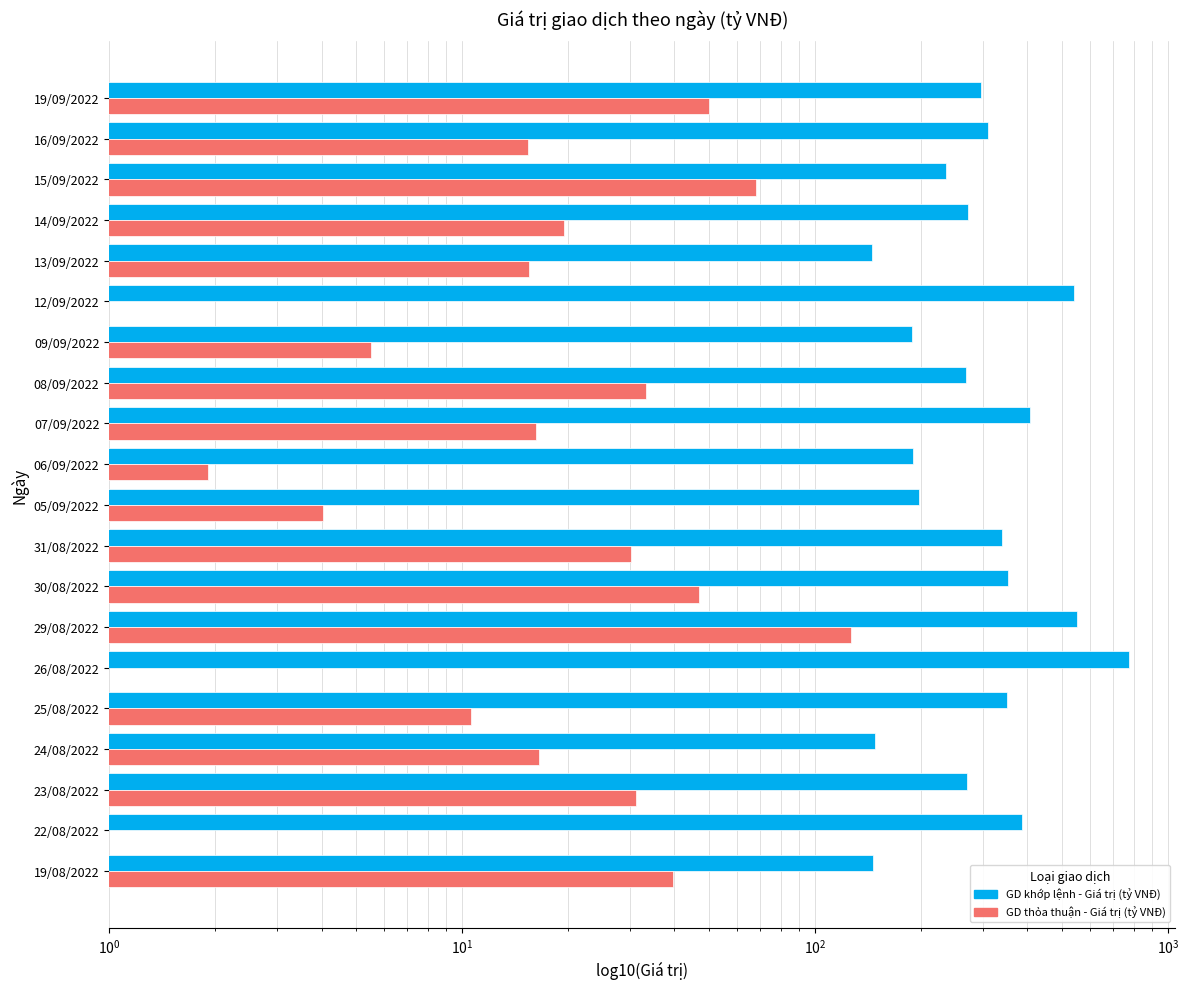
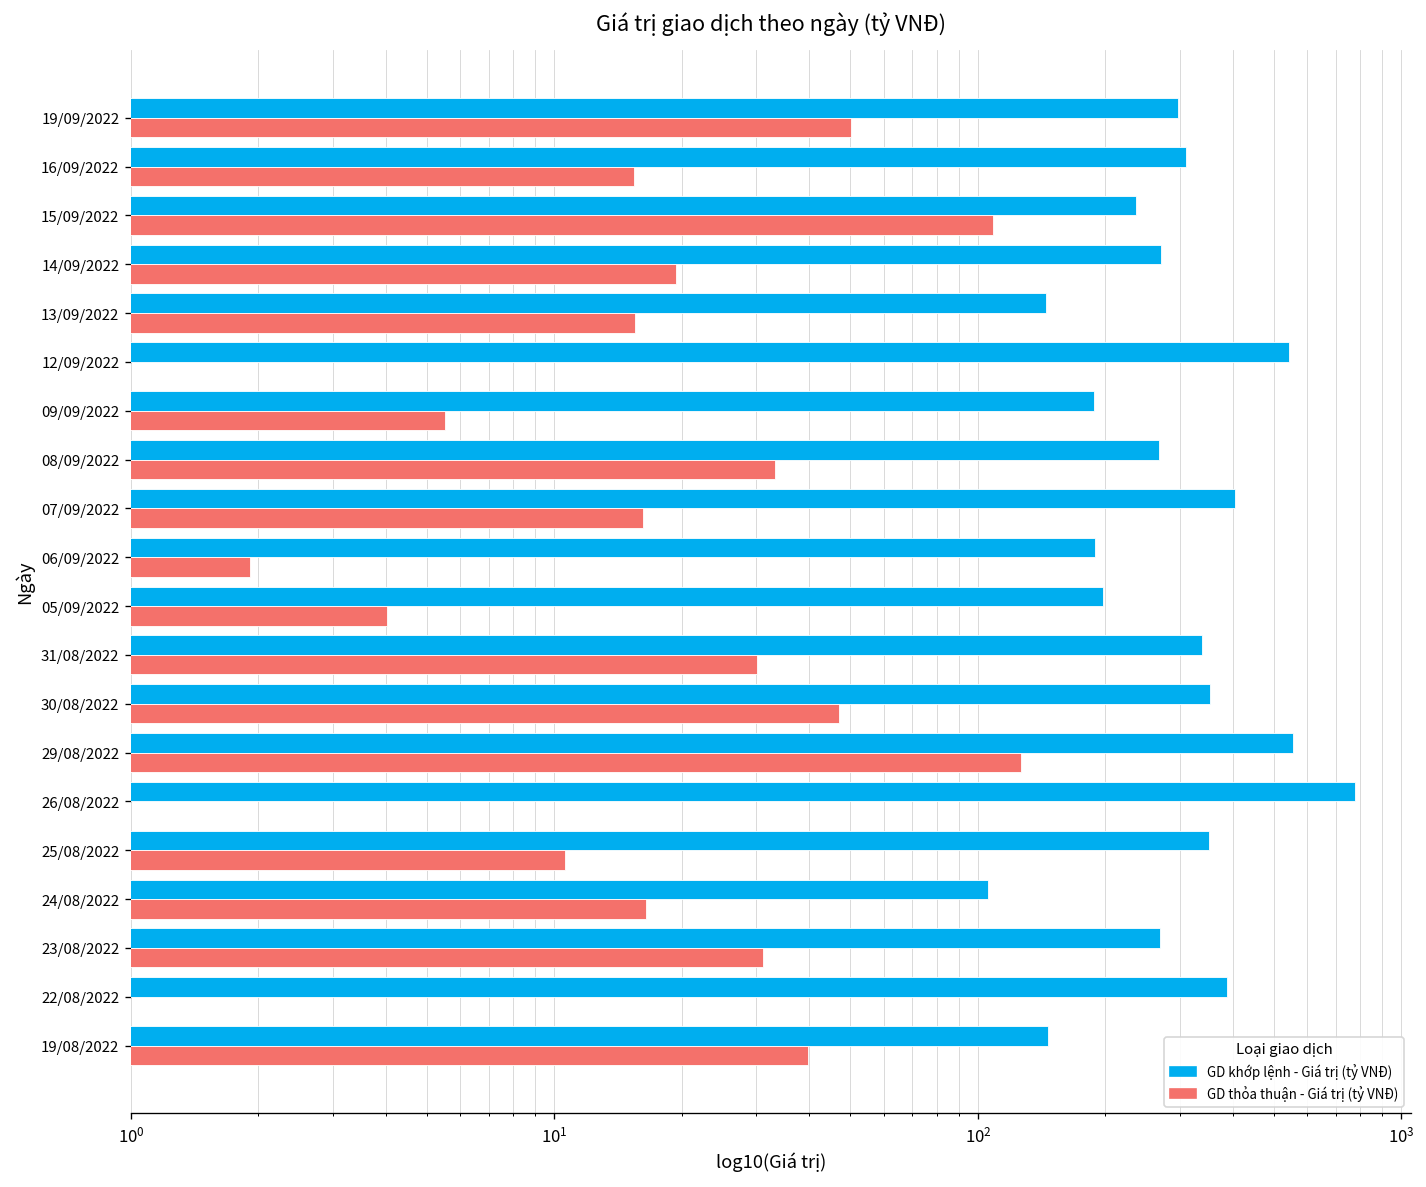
GD thỏa thuận - Giá trị (tỷ VNĐ), 15/09/2022: 68 -> 108
GD khớp lệnh - Giá trị (tỷ VNĐ), 24/08/2022: 148 -> 106
